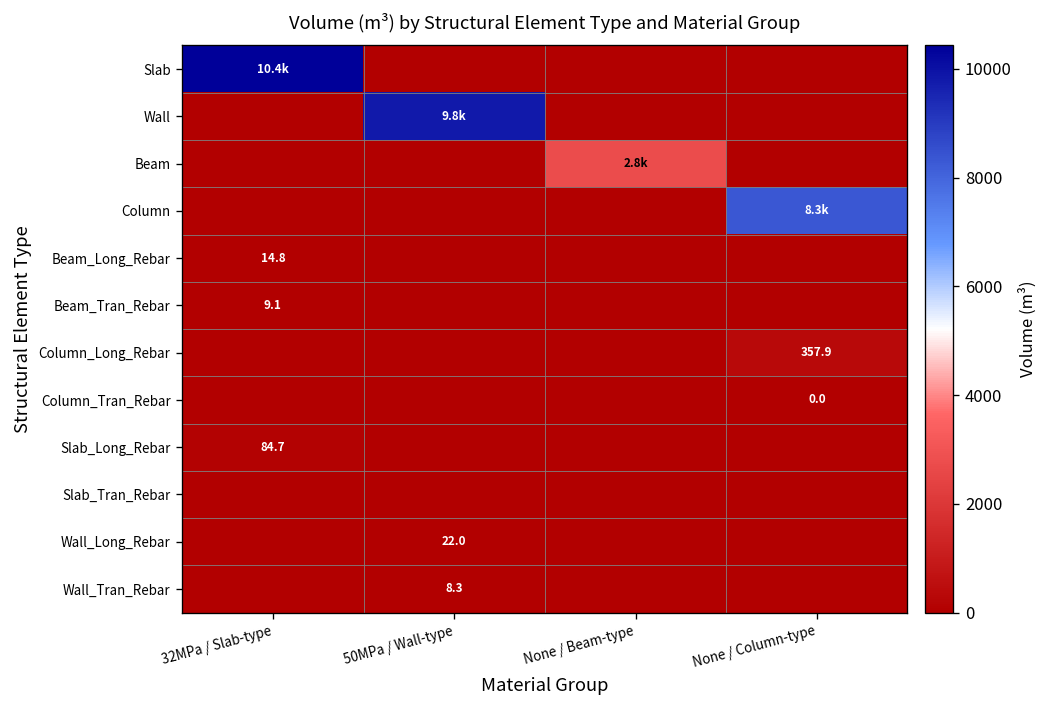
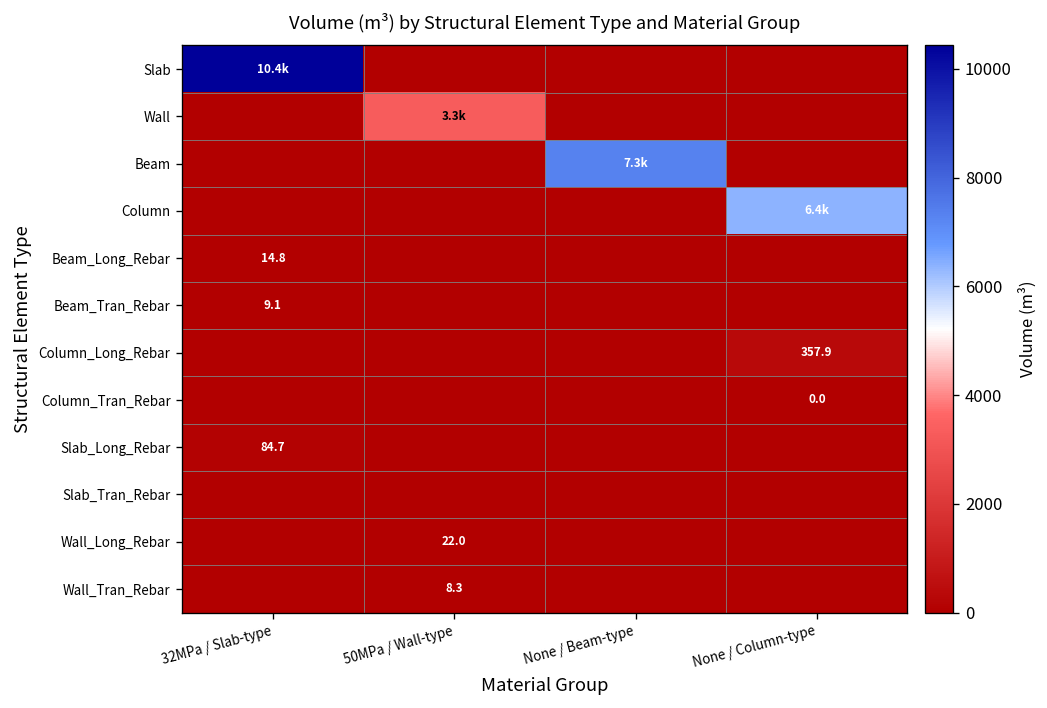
Wall, 50MPa / Wall-type: 9.8k -> 3.3k
Beam, None / Beam-type: 2.8k -> 7.3k
Column, None / Column-type: 8.3k -> 6.4k
